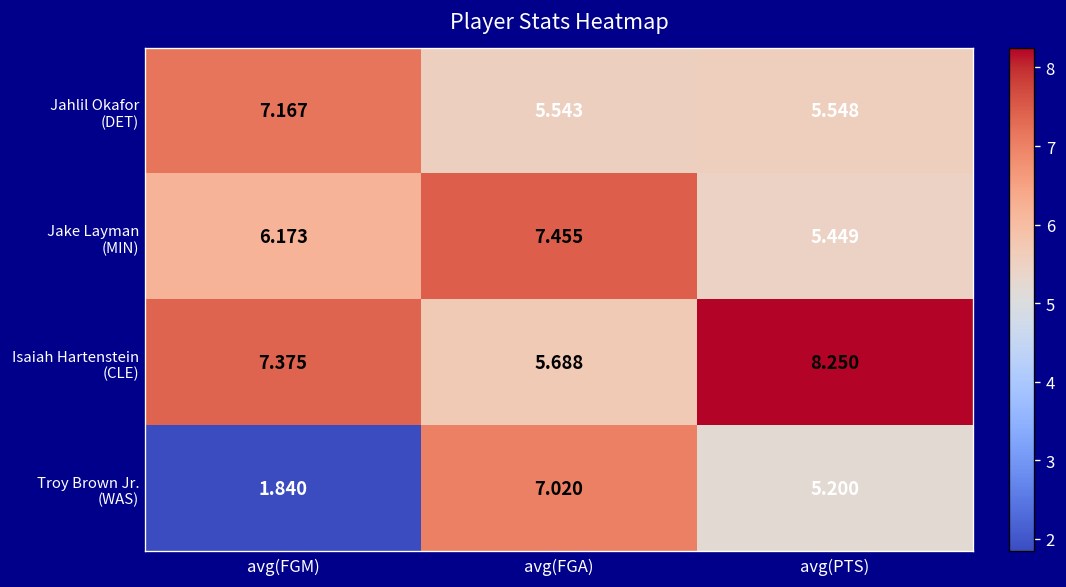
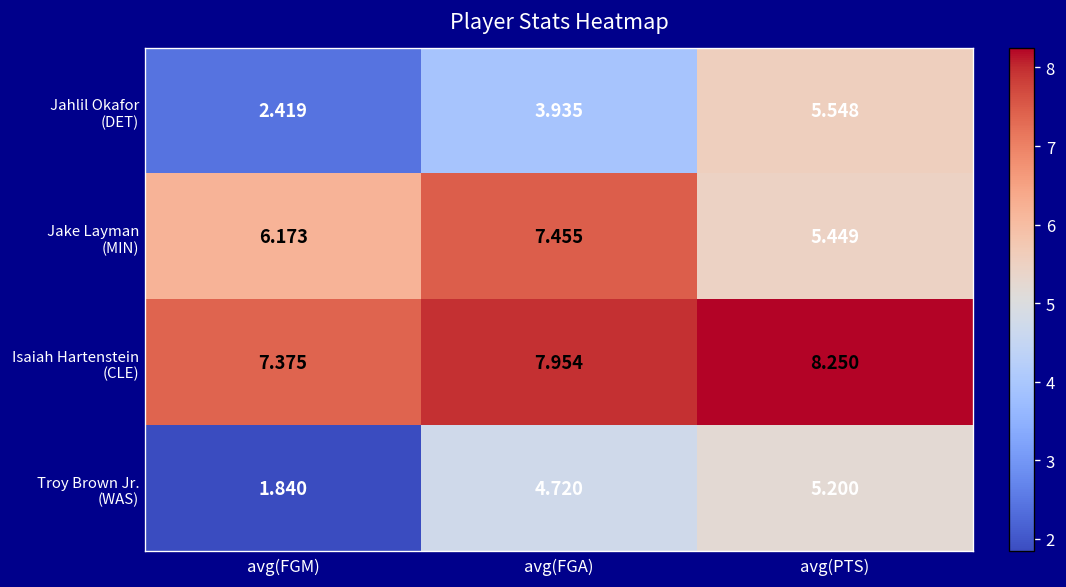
Jahlil Okafor (DET), avg(FGM): 7.167 -> 2.419
Jahlil Okafor (DET), avg(FGA): 5.543 -> 3.935
Isaiah Hartenstein (CLE), avg(FGA): 5.688 -> 7.954
Troy Brown Jr. (WAS), avg(FGA): 7.020 -> 4.720
